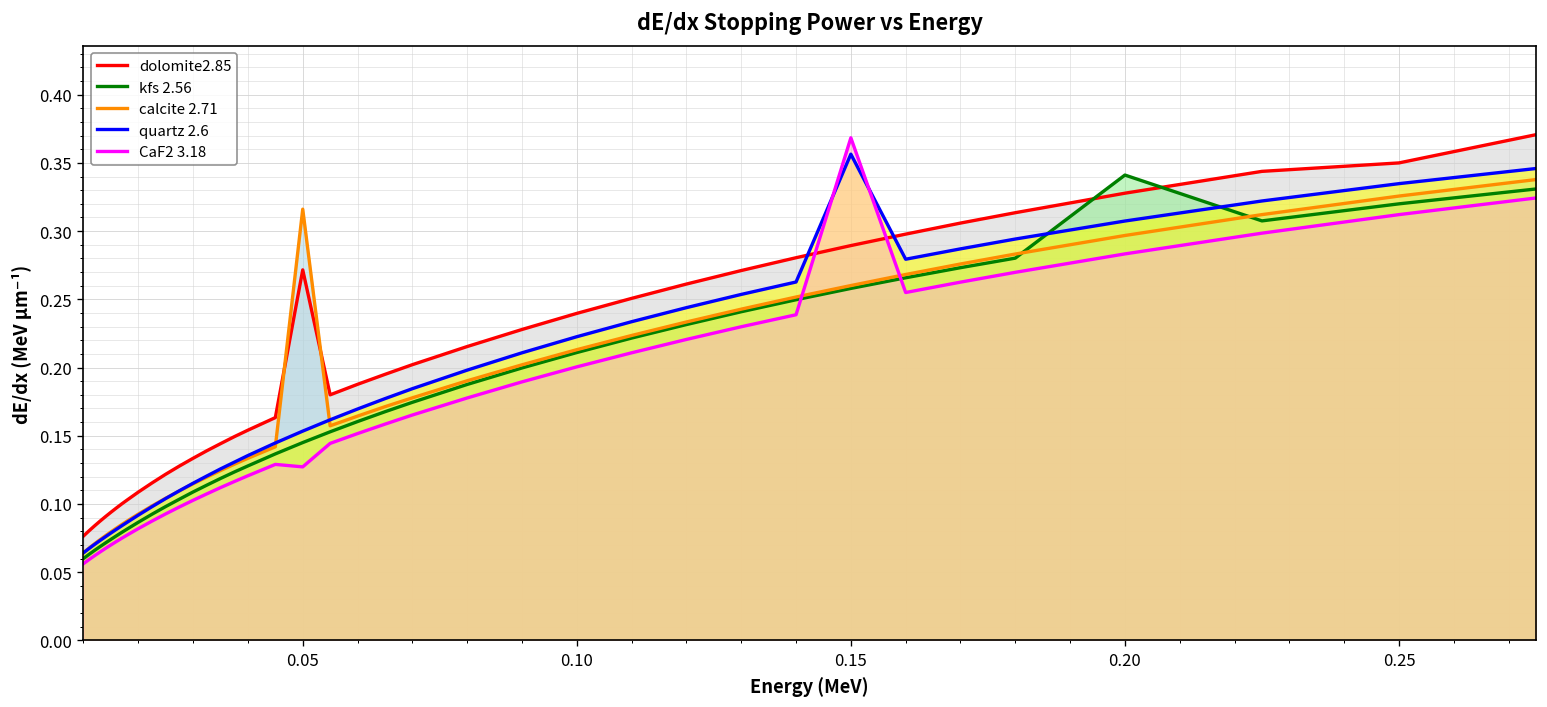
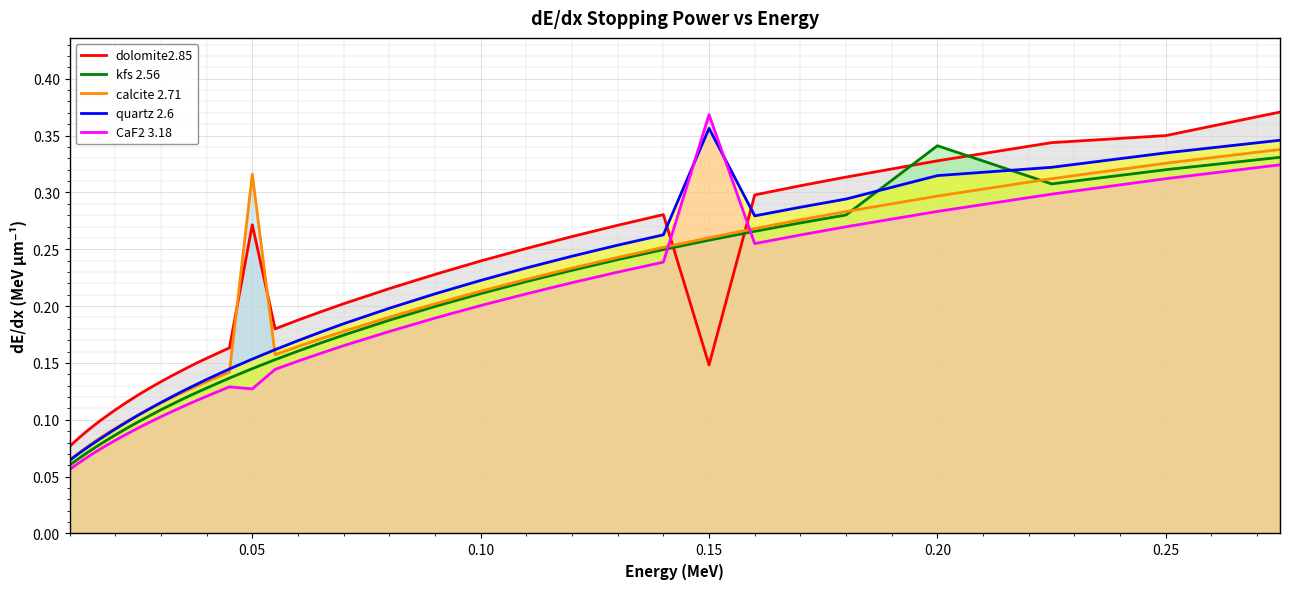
dolomite2.85, 0.15: 0.289 -> 0.148
quartz 2.6, 0.20: 0.307 -> 0.315
